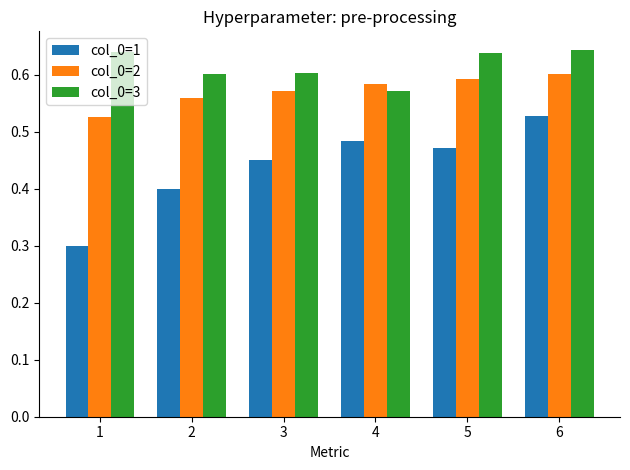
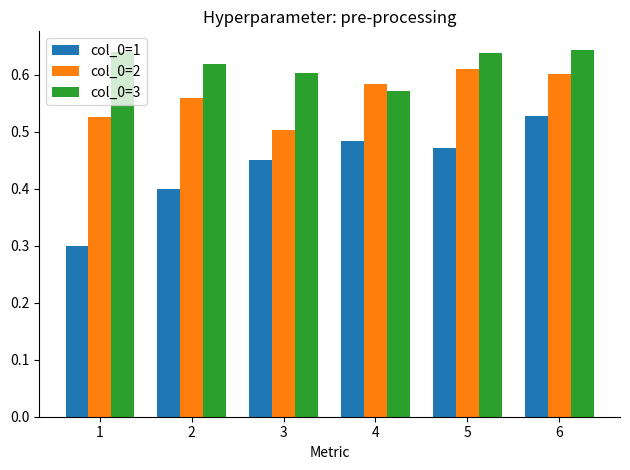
col_0=3, 2: 0.60 -> 0.62
col_0=2, 3: 0.57 -> 0.50
col_0=2, 5: 0.59 -> 0.61
